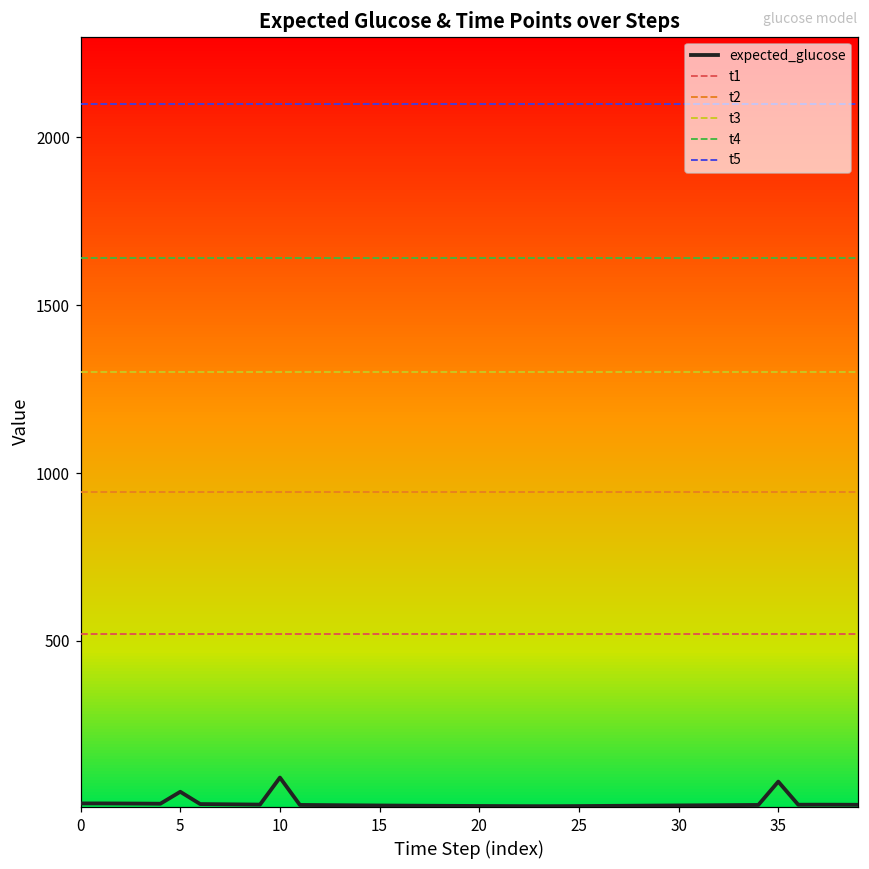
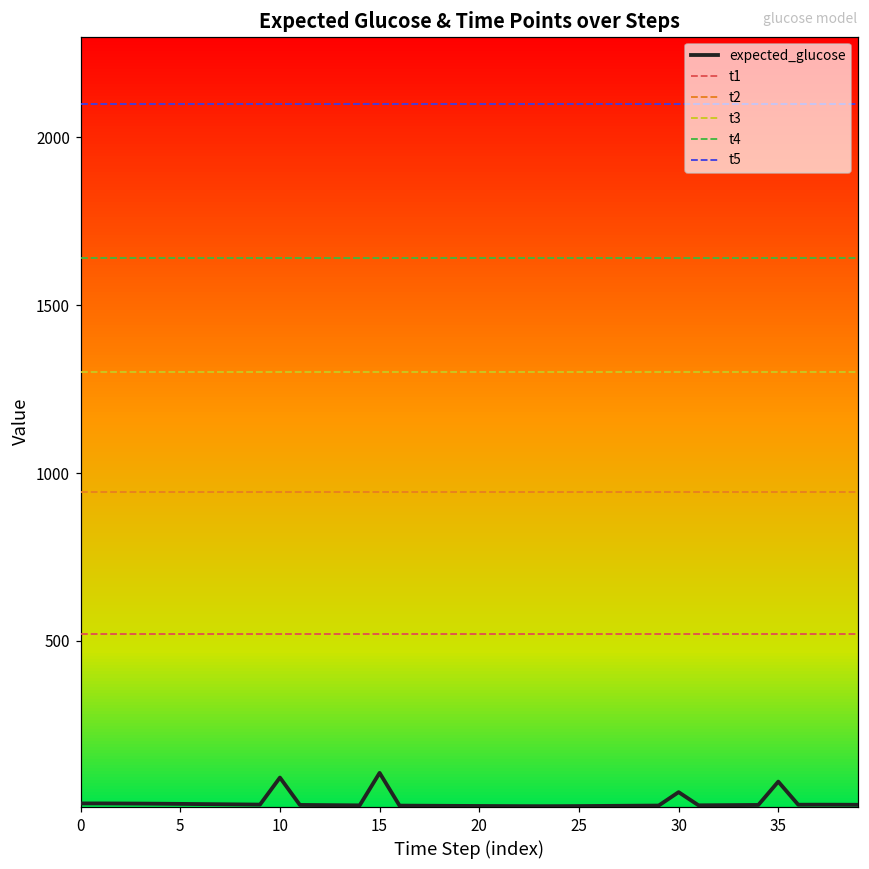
expected_glucose, 5: 50 -> 10
expected_glucose, 15: 10 -> 110
expected_glucose, 30: 10 -> 50
